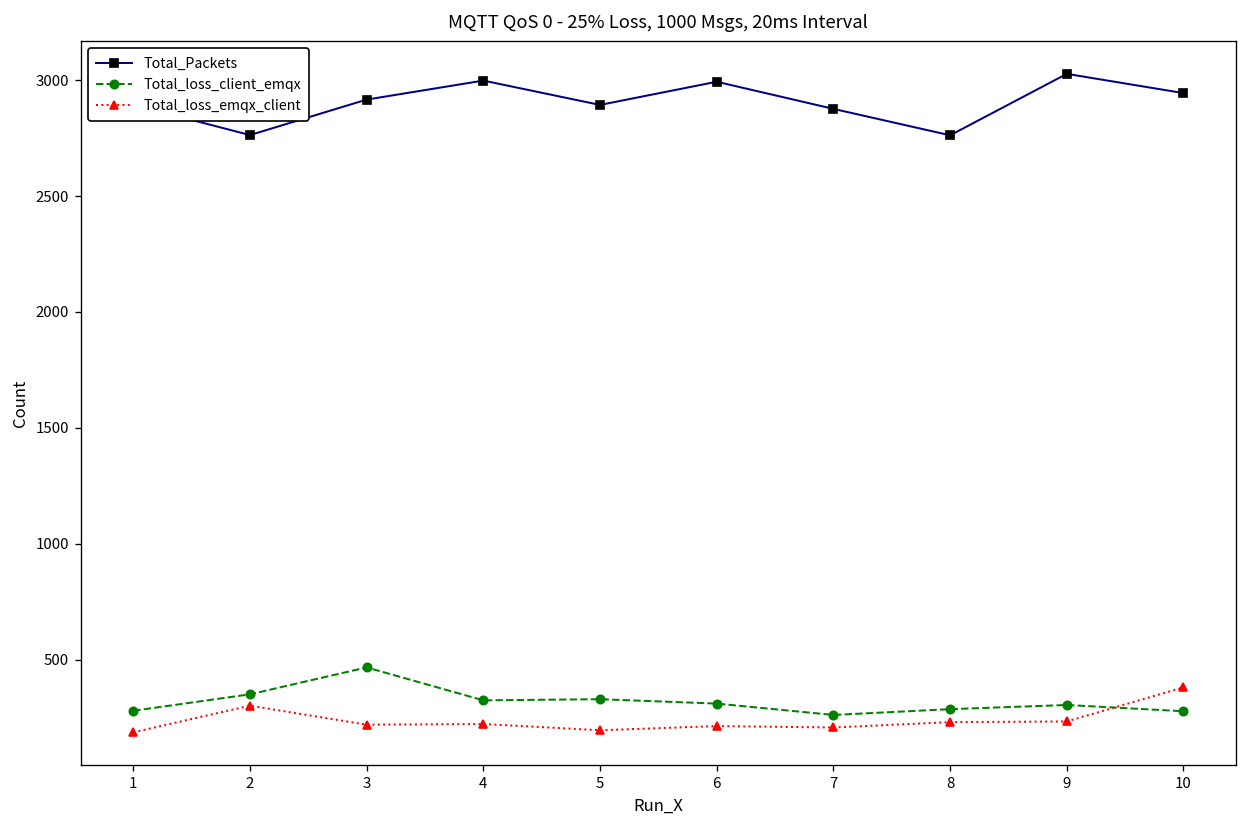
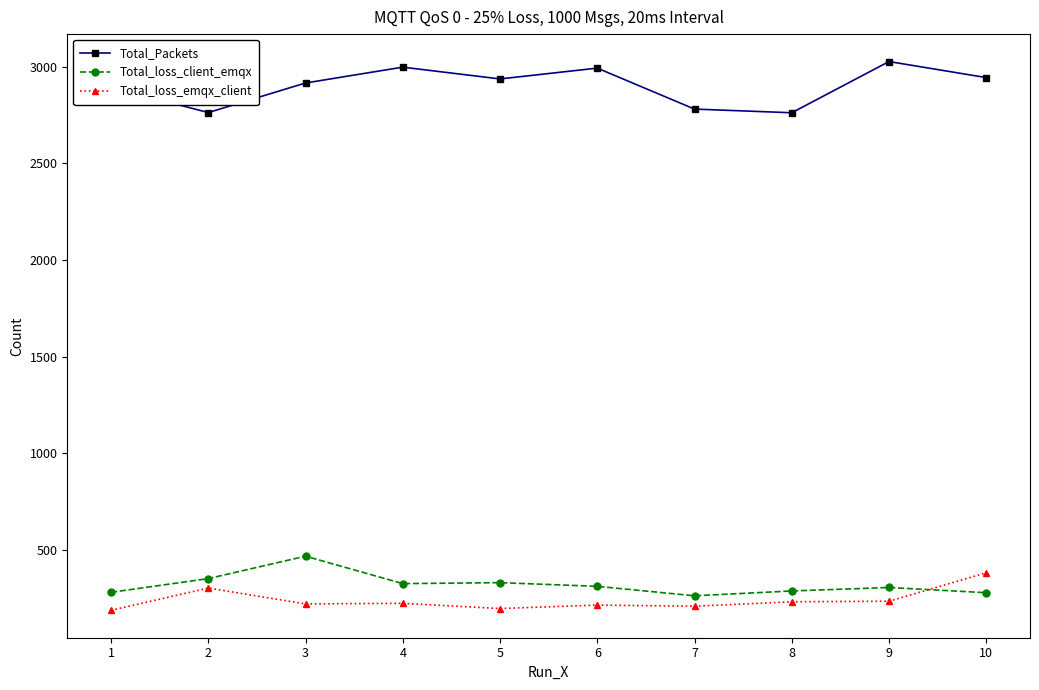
Total_Packets, 5: 2890 -> 2940
Total_Packets, 7: 2880 -> 2780
